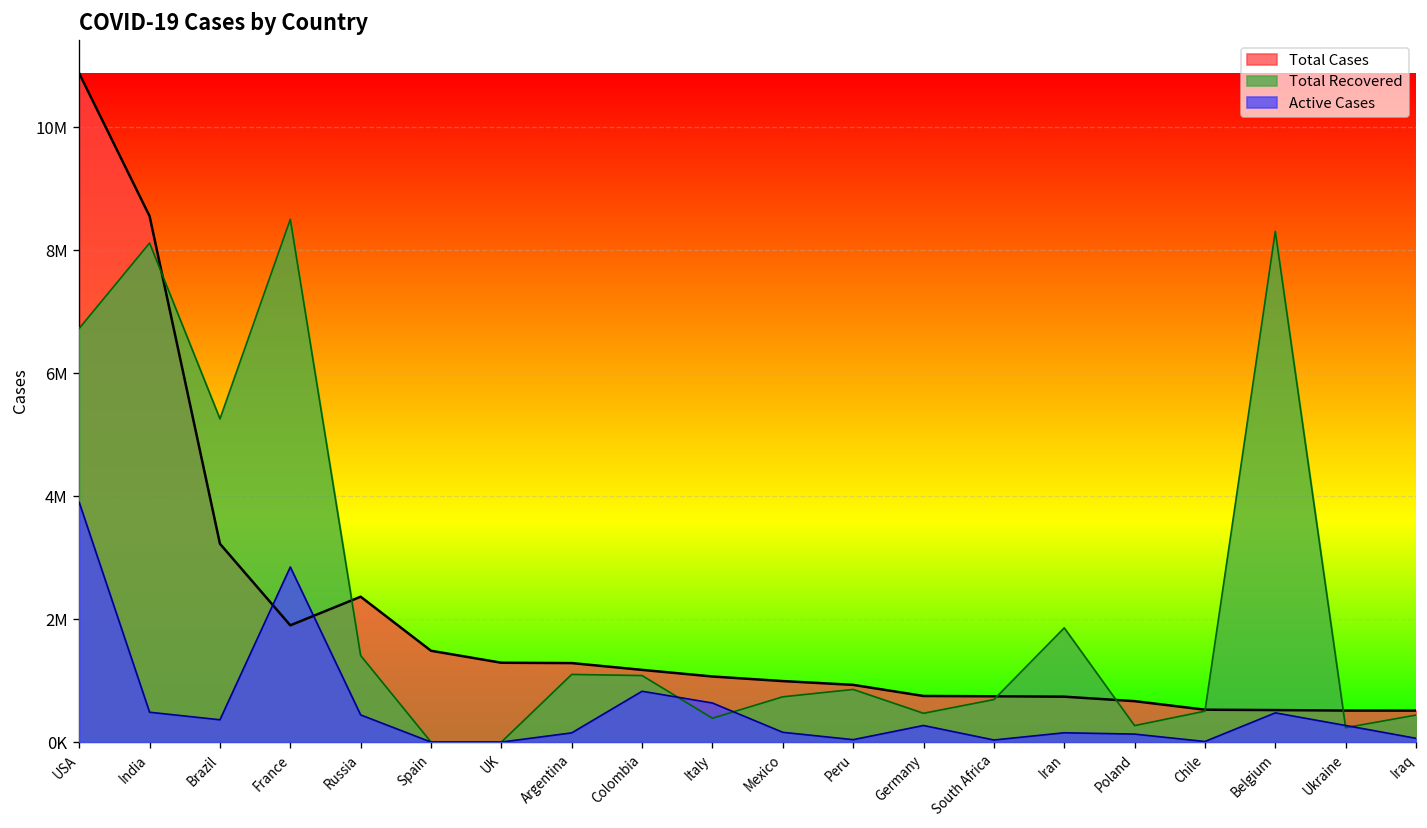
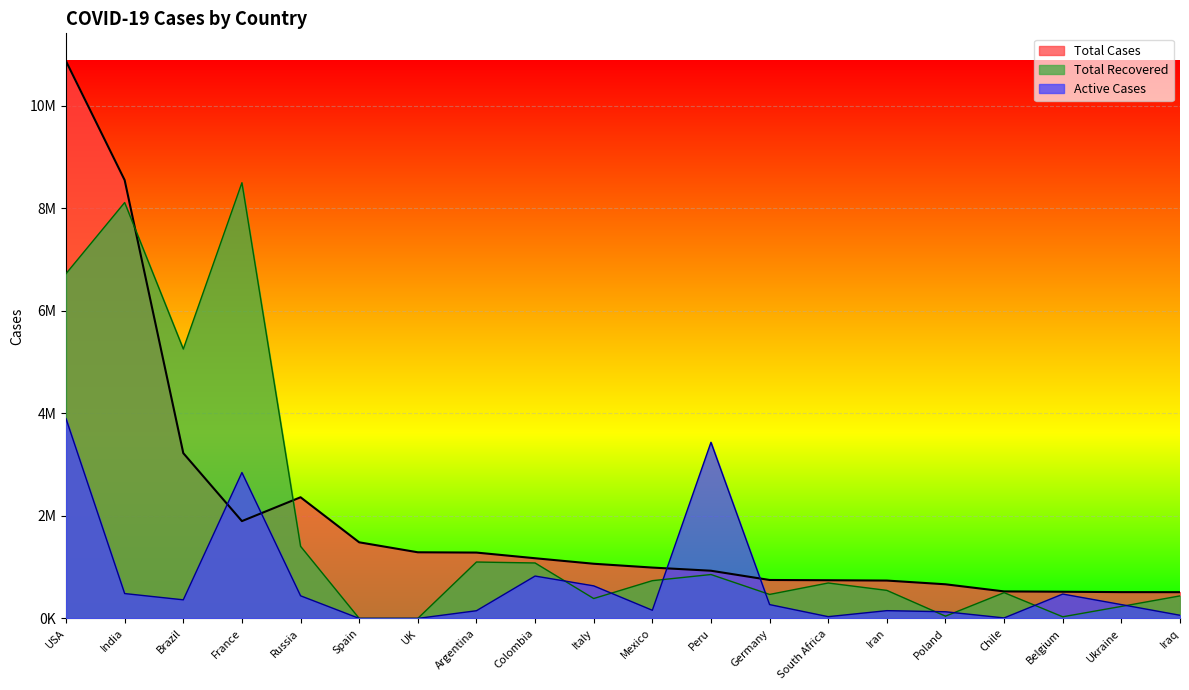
Active Cases, Peru: 0 -> 3400000
Total Recovered, Iran: 1900000 -> 500000
Total Recovered, Poland: 300000 -> 0
Total Recovered, Belgium: 8300000 -> 0
